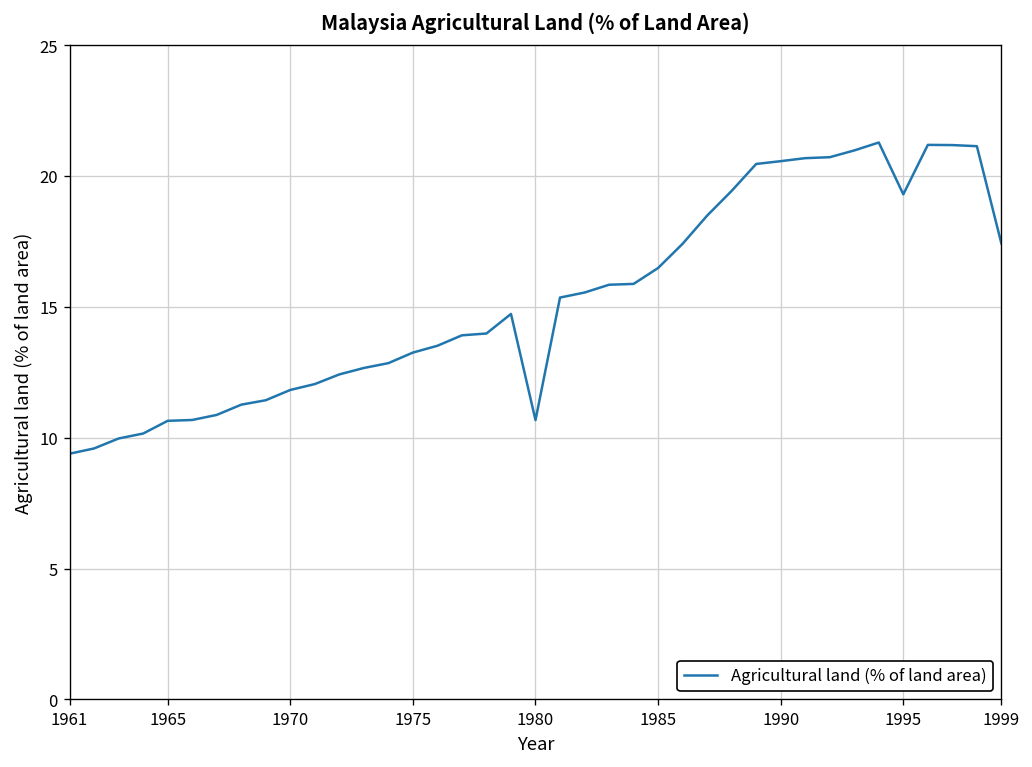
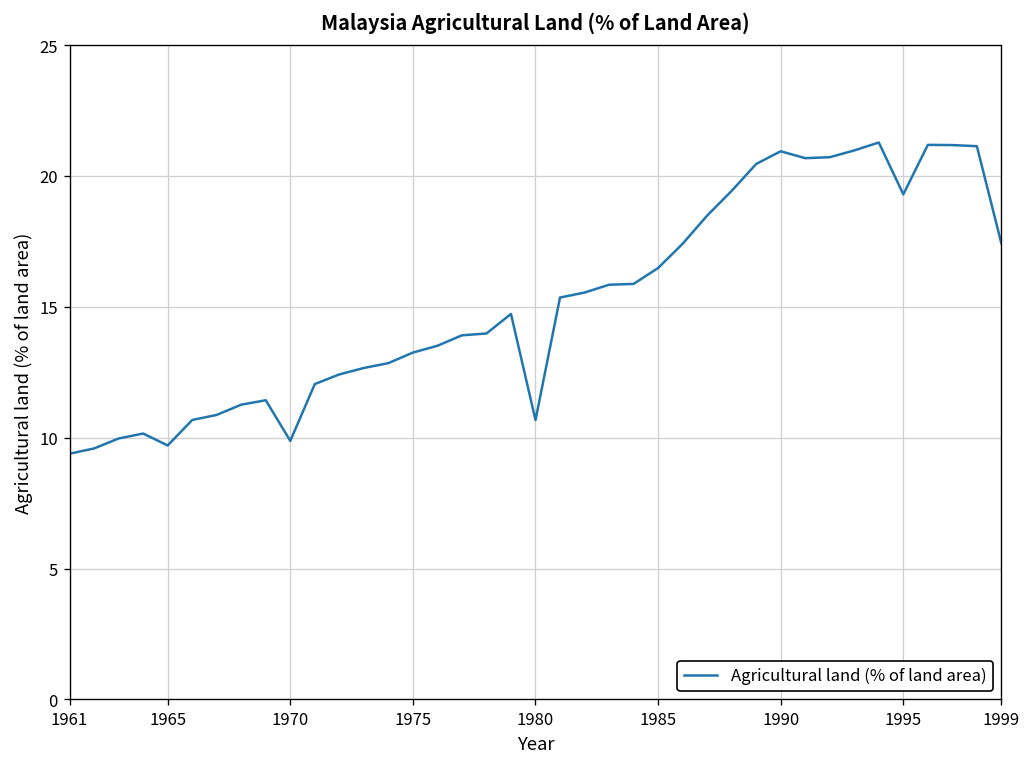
1965: 10.6 -> 9.7
1970: 11.8 -> 9.9
1990: 20.6 -> 20.9
